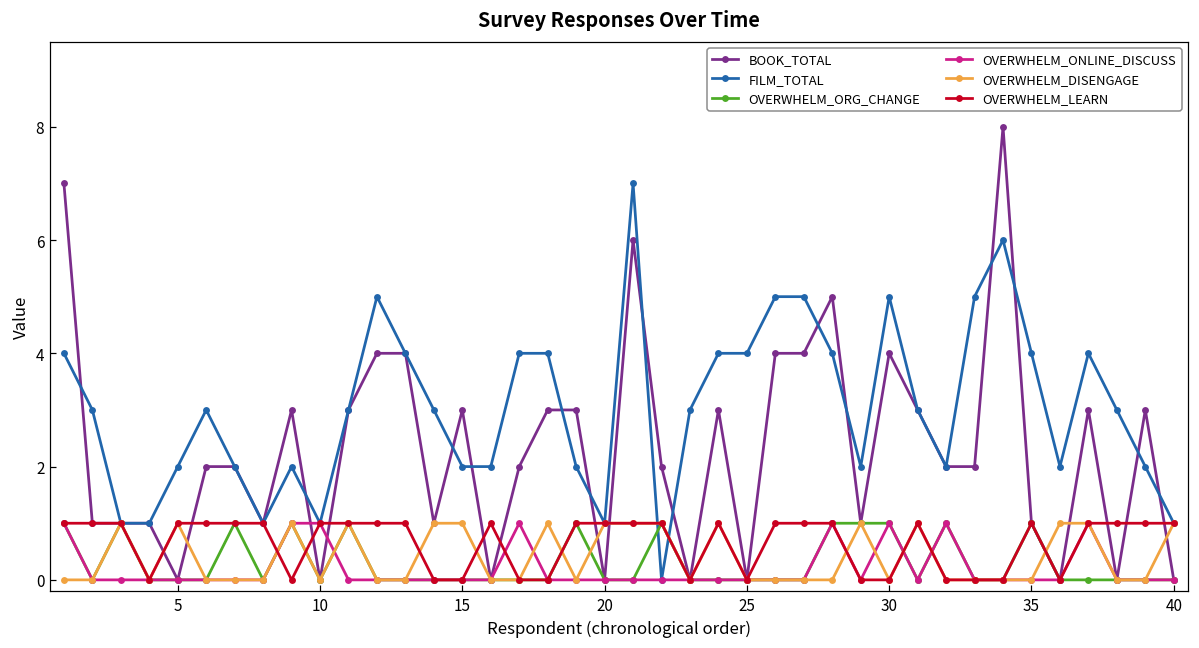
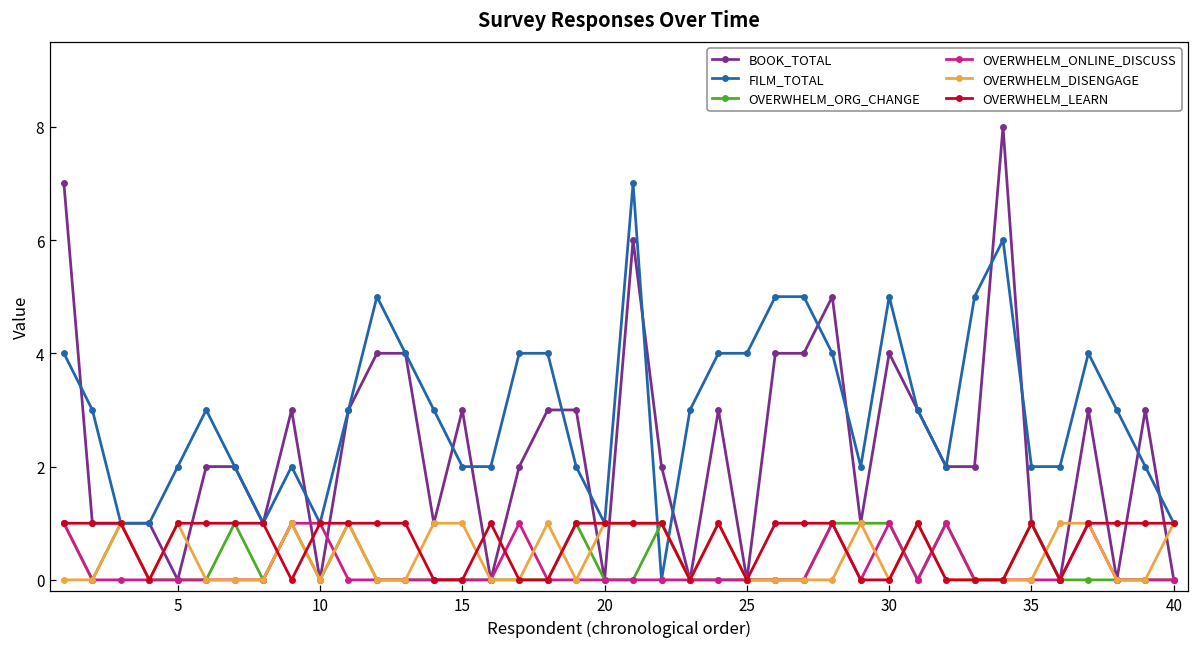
FILM_TOTAL, 35: 4 -> 2
